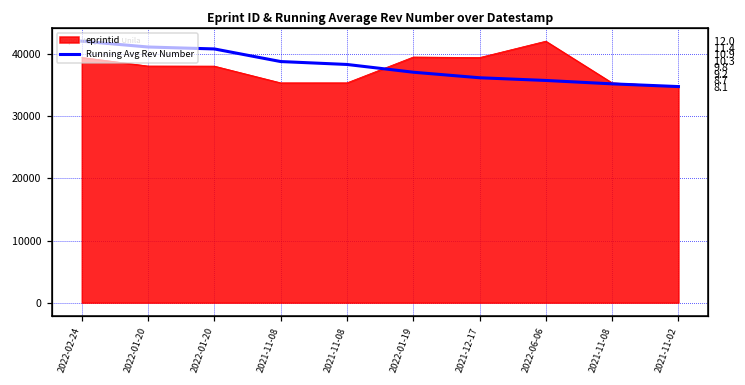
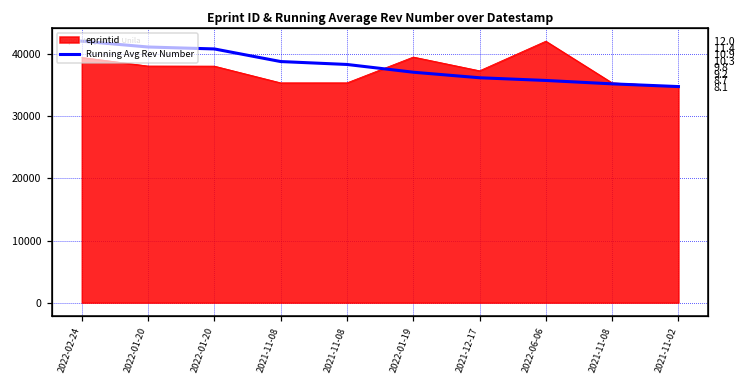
eprintid, 2021-12-17: 39000 -> 37000
